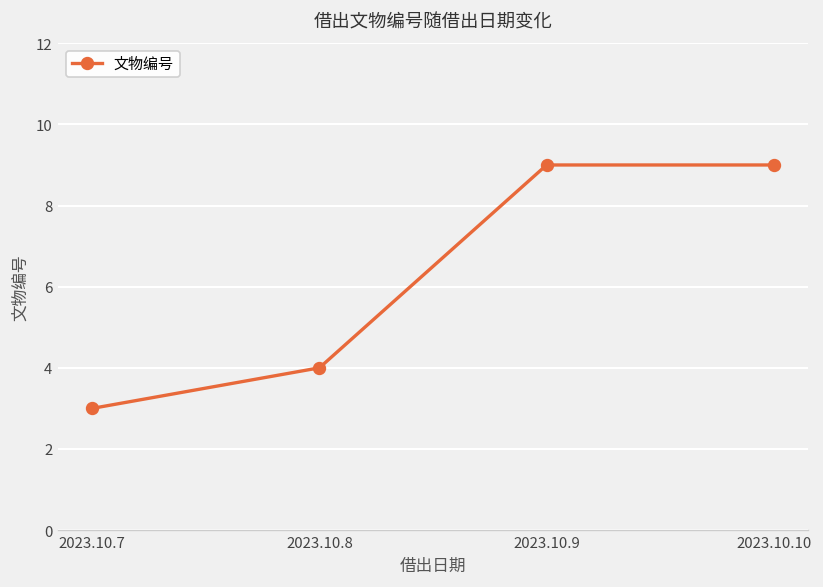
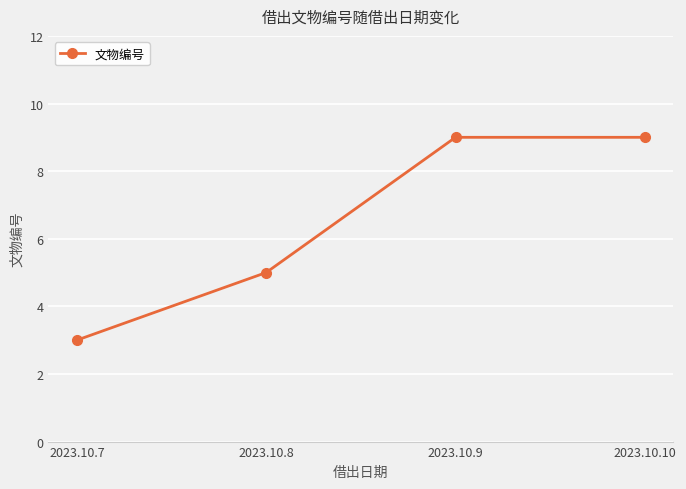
2023.10.8: 4 -> 5
